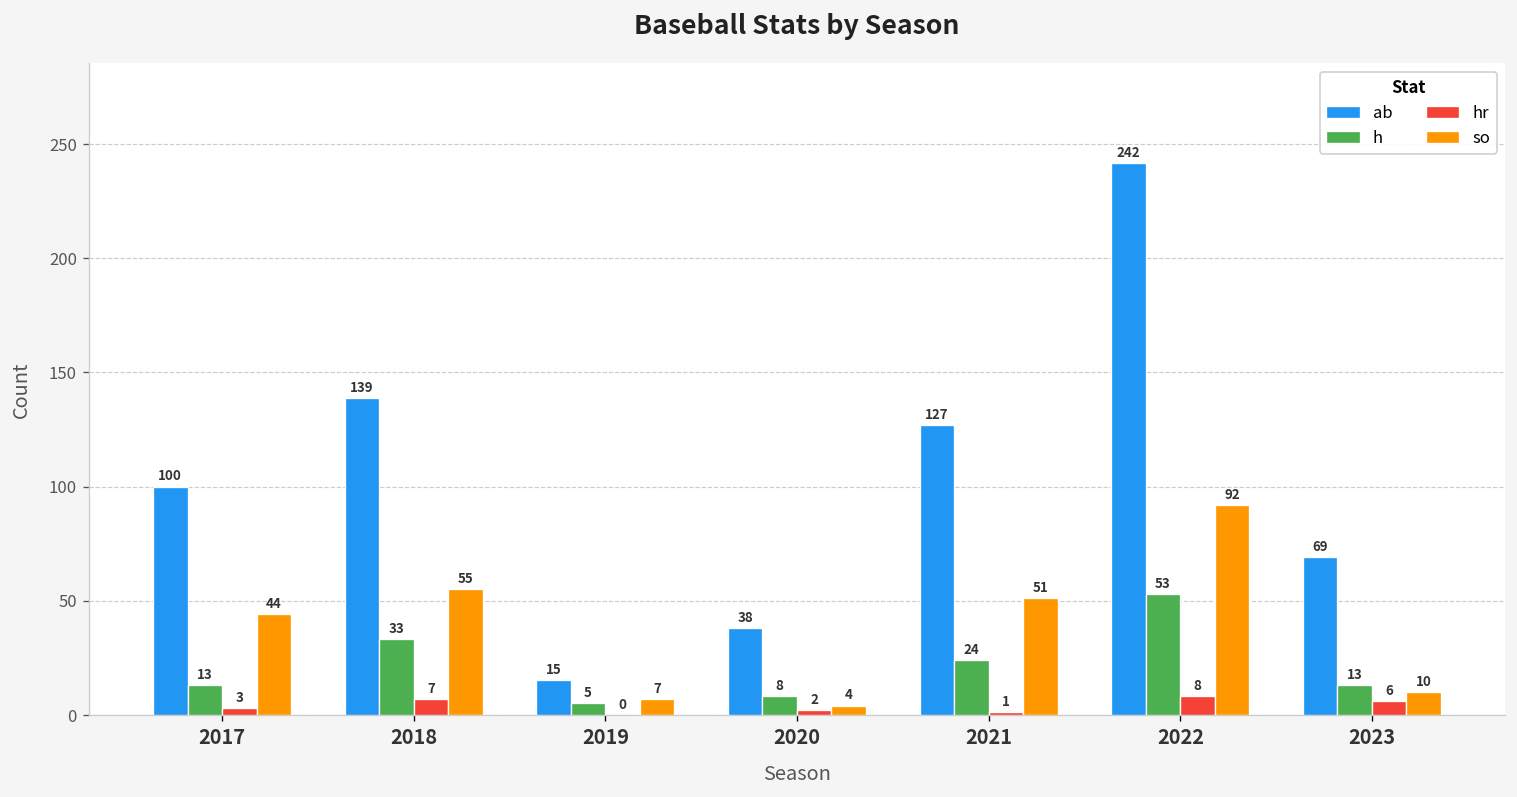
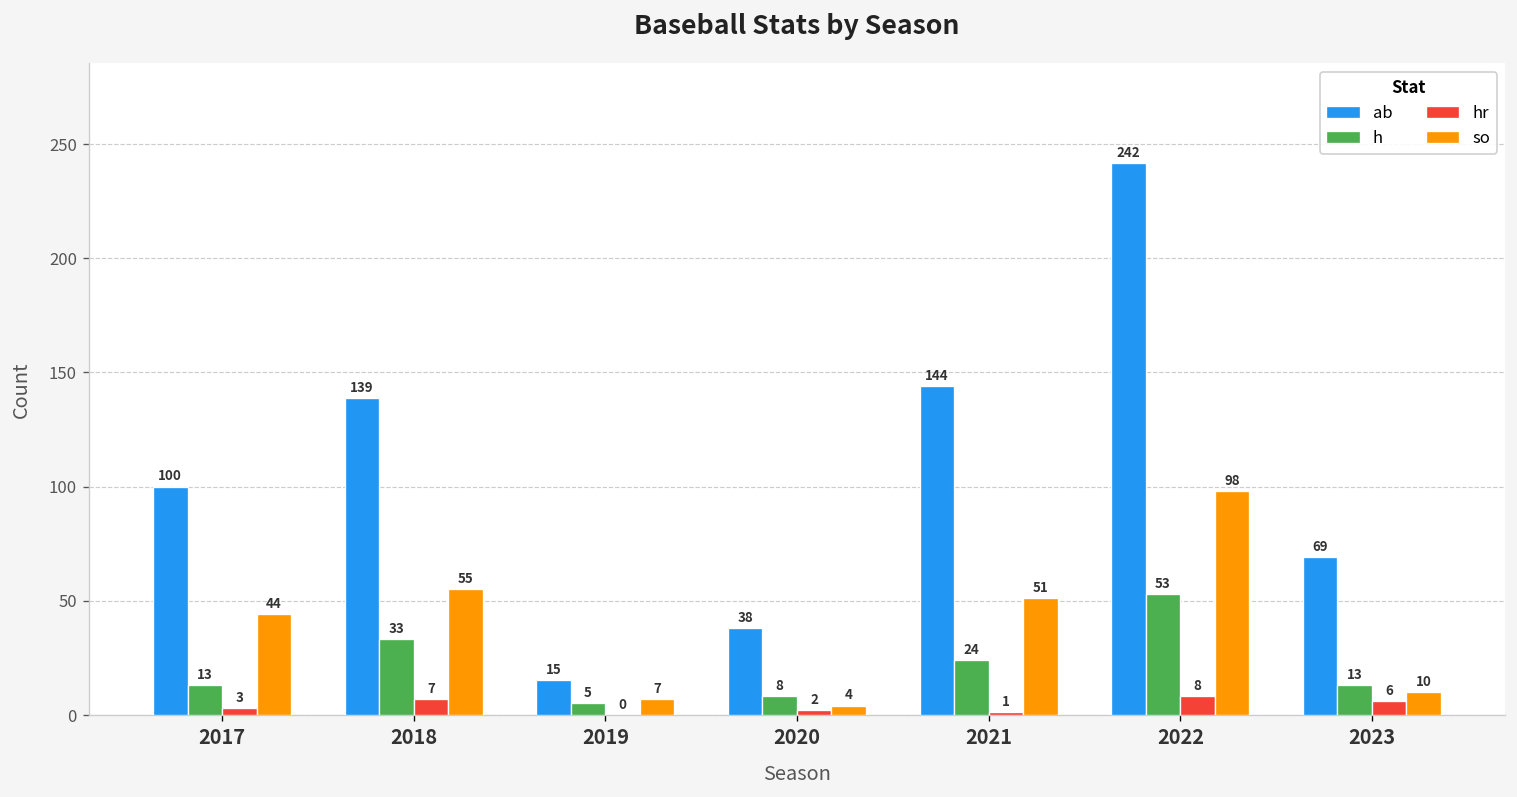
ab, 2021: 127 -> 144
so, 2022: 92 -> 98
